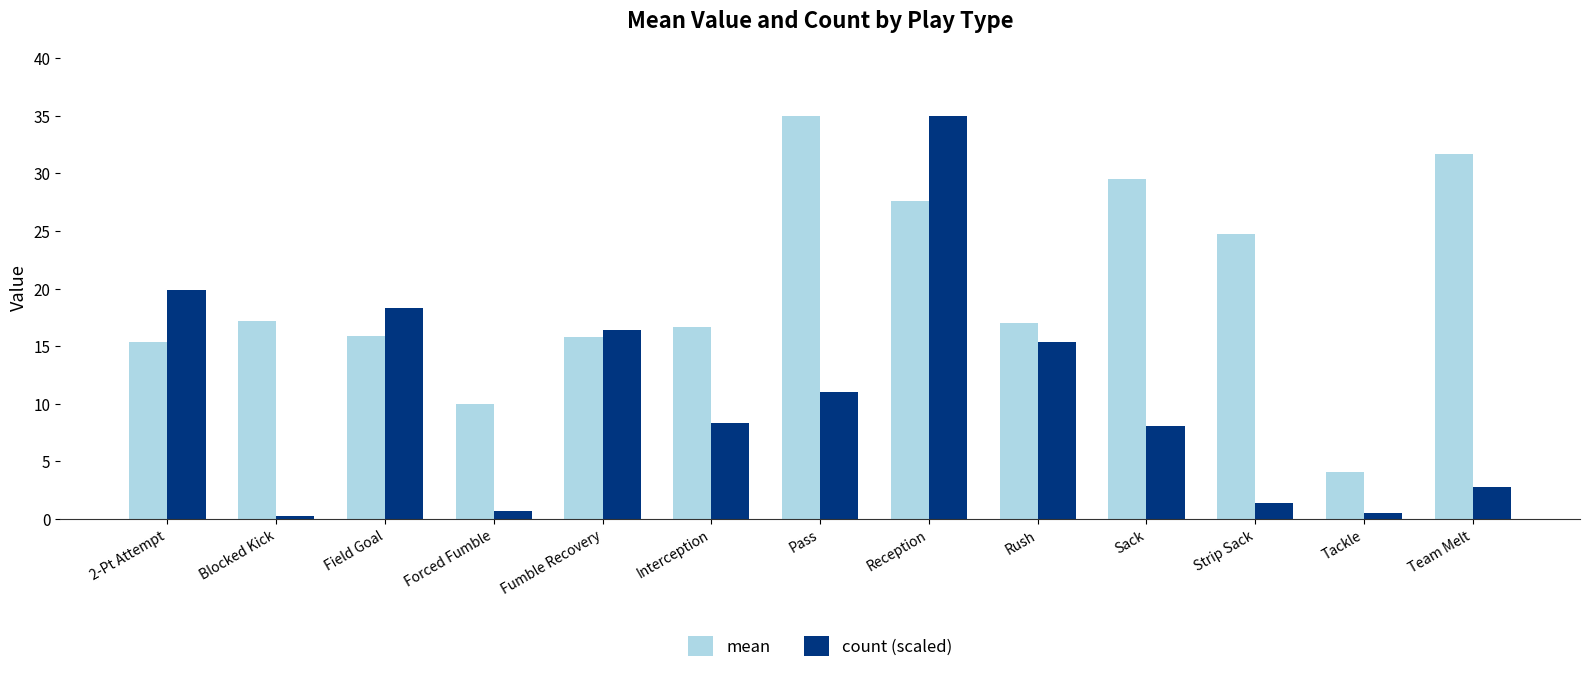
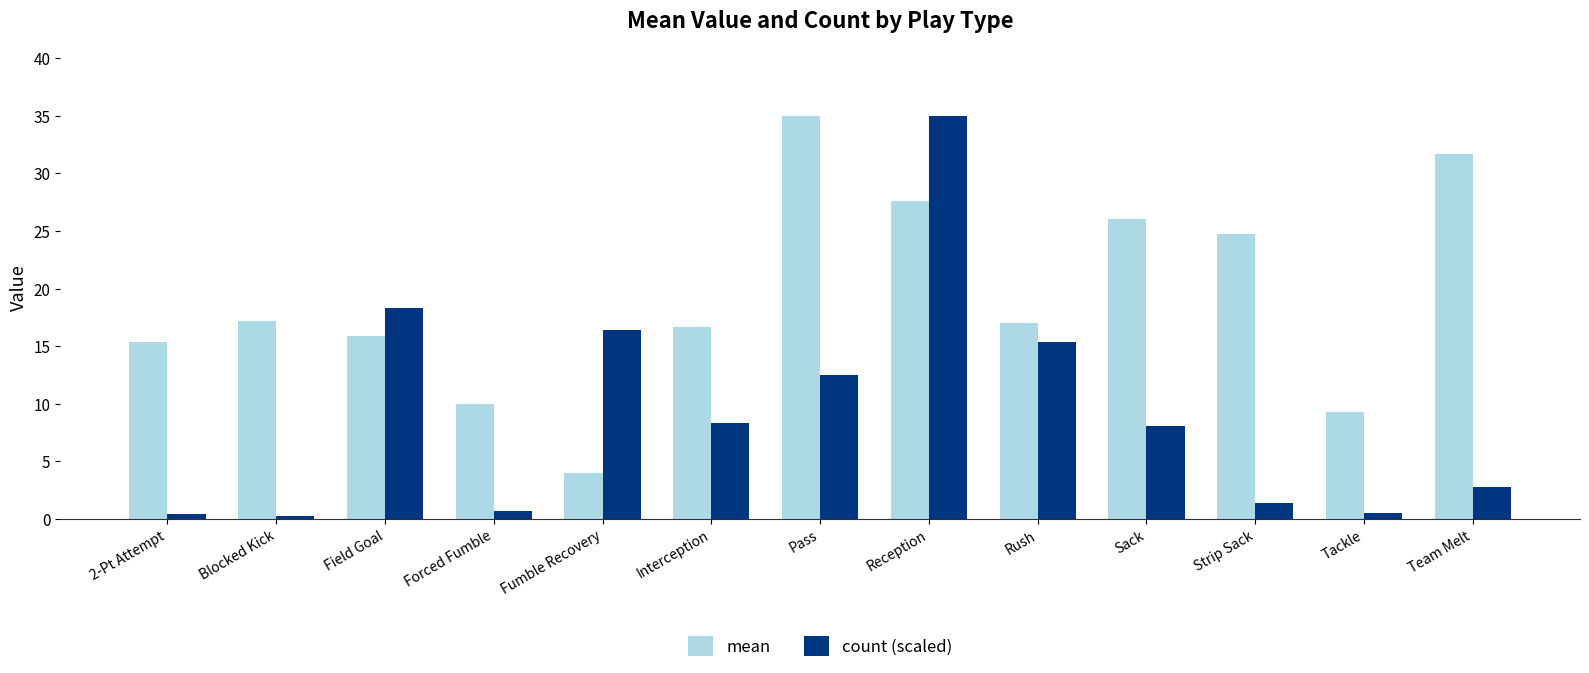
count (scaled), 2-Pt Attempt: 19.9 -> 0.4
mean, Fumble Recovery: 15.8 -> 4.0
count (scaled), Pass: 11.0 -> 12.5
mean, Sack: 29.5 -> 26.1
mean, Tackle: 4.1 -> 9.3
